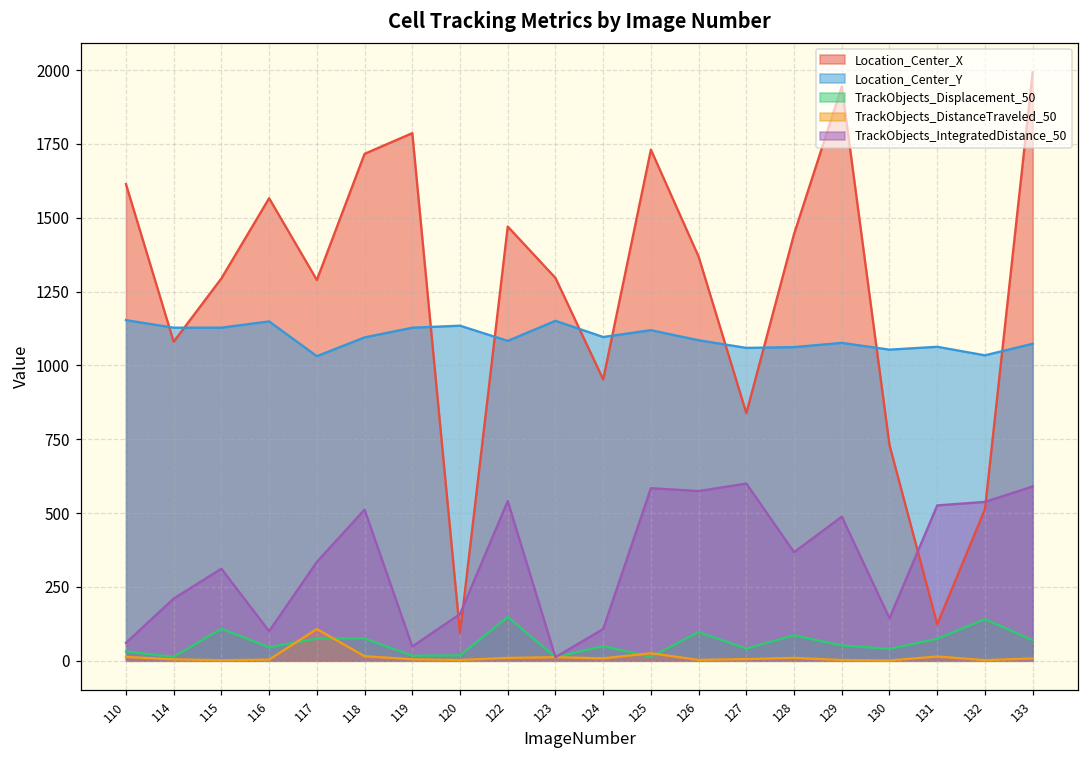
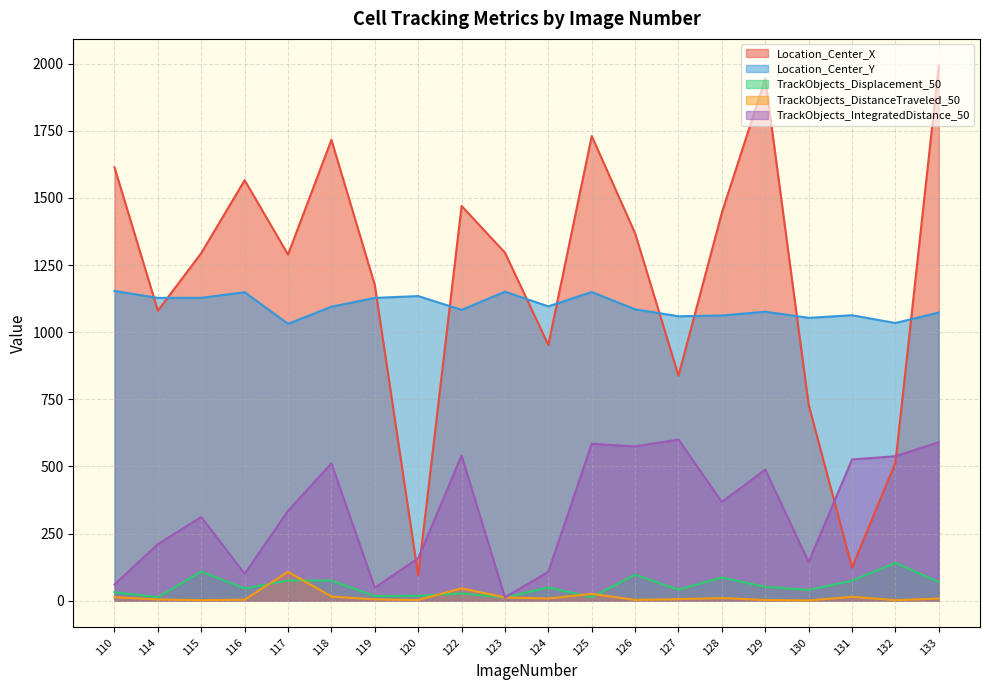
Location_Center_X, 119: 1790 -> 1180
TrackObjects_Displacement_50, 122: 150 -> 30
TrackObjects_DistanceTraveled_50, 122: 10 -> 50
Location_Center_Y, 125: 1120 -> 1150
